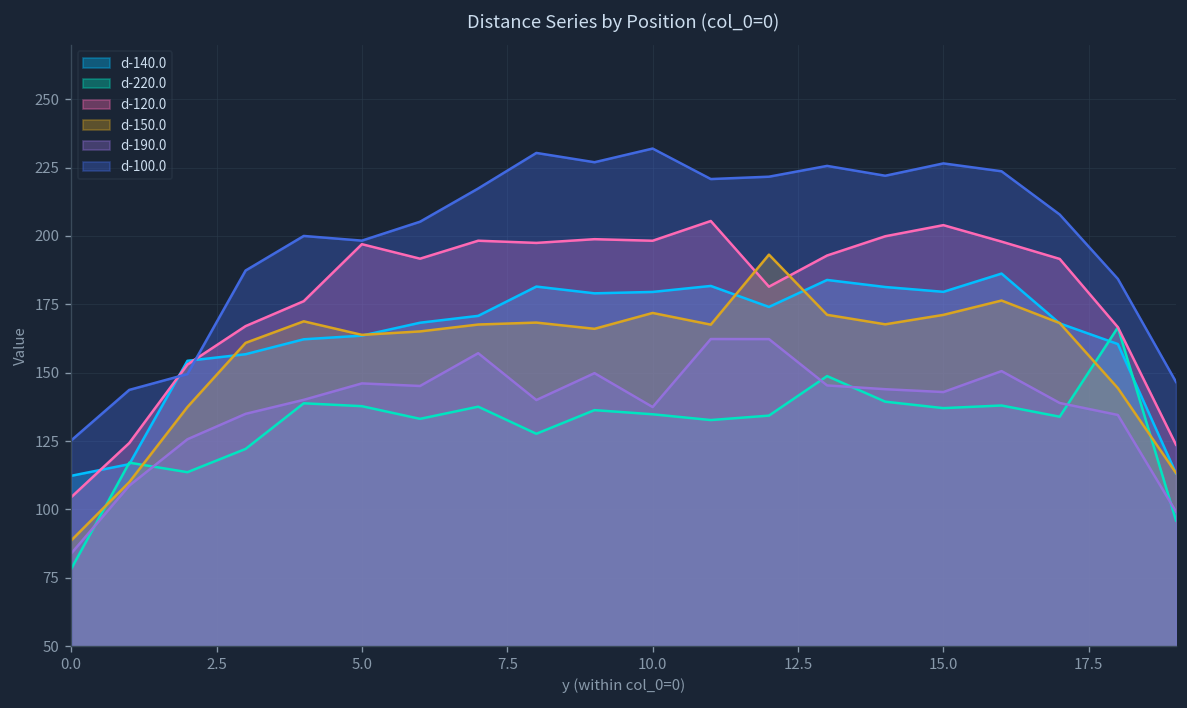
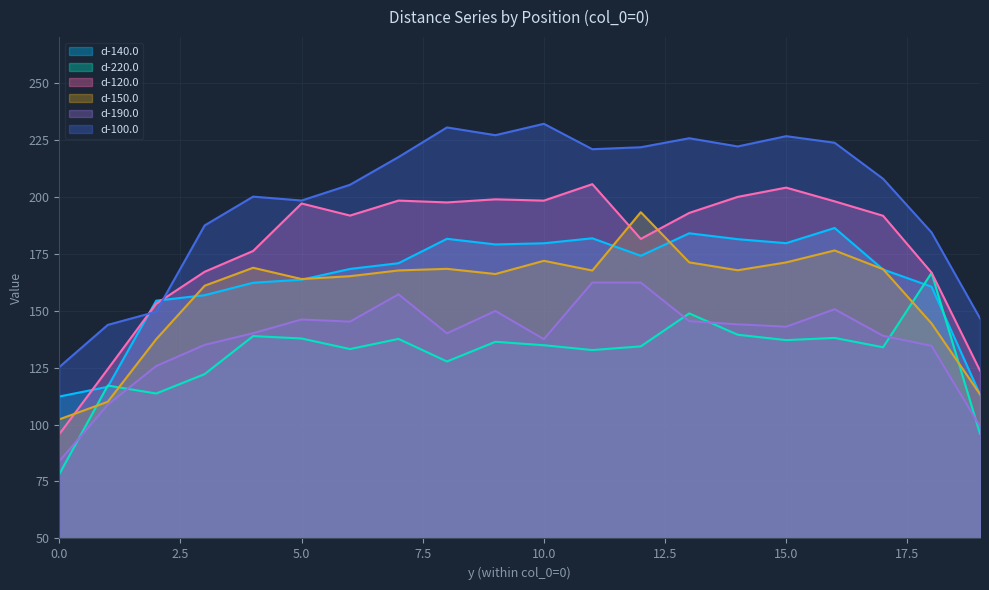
d-120.0, 0.0: 104 -> 96
d-150.0, 0.0: 89 -> 102
